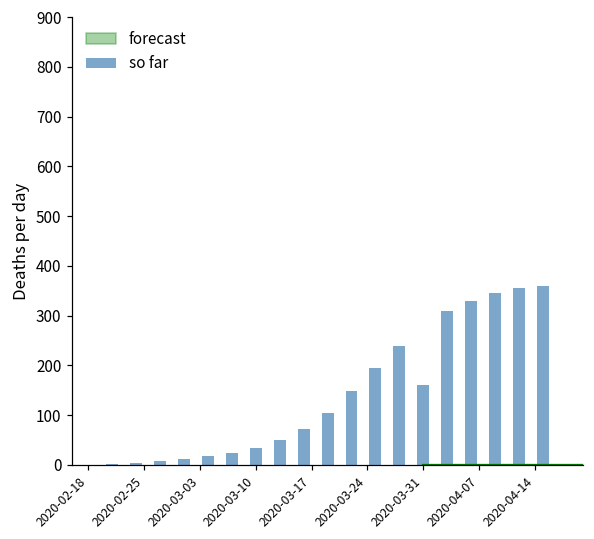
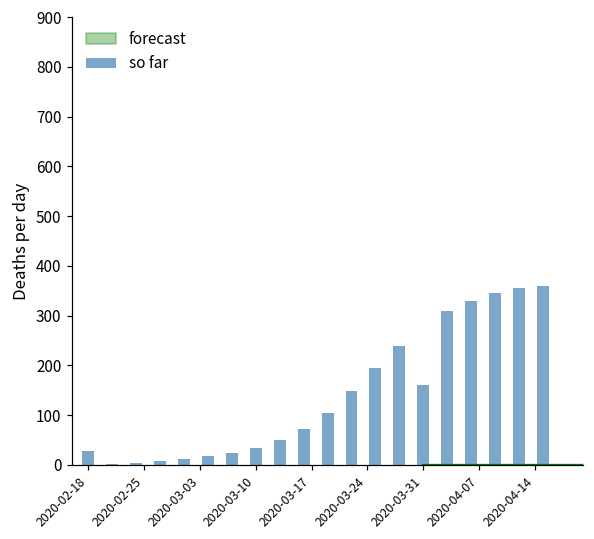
so far, 2020-02-18: 0 -> 30
